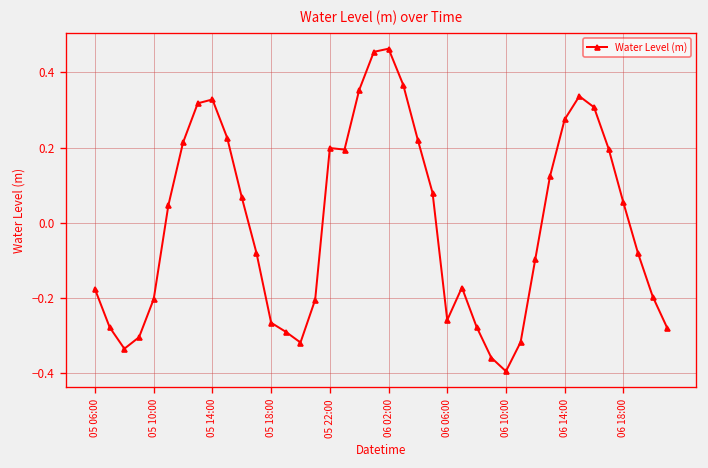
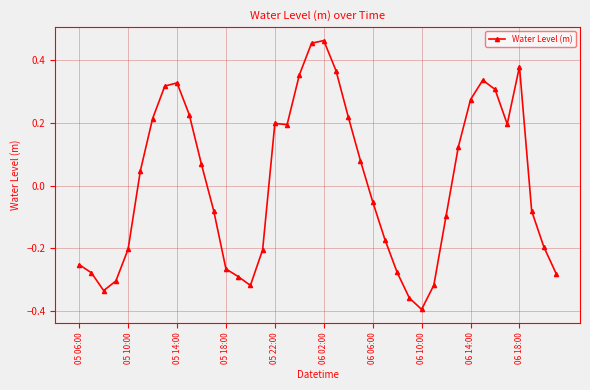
05 06:00: -0.18 -> -0.25
06 06:00: -0.26 -> -0.05
06 18:00: 0.05 -> 0.38
